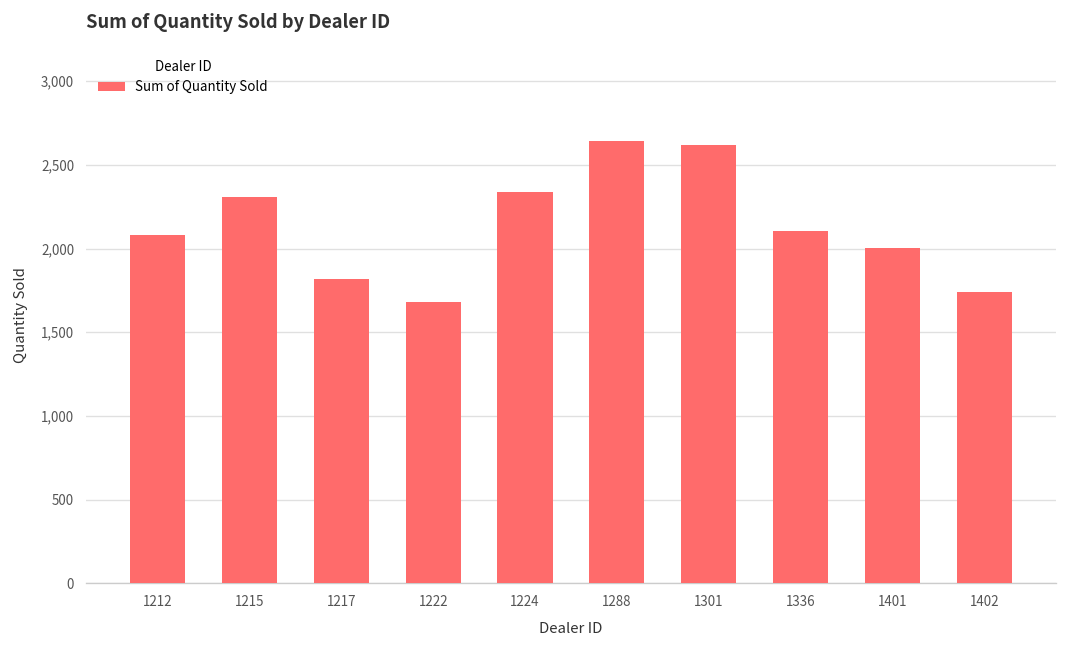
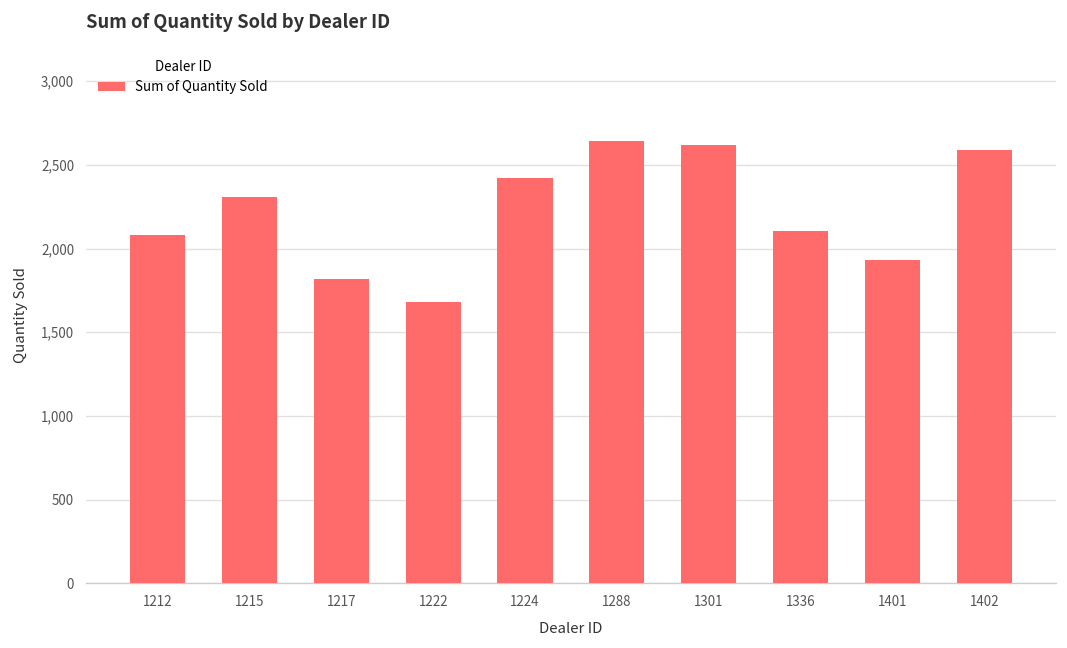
1224: 2,340 -> 2,420
1401: 2,010 -> 1,930
1402: 1,740 -> 2,590
